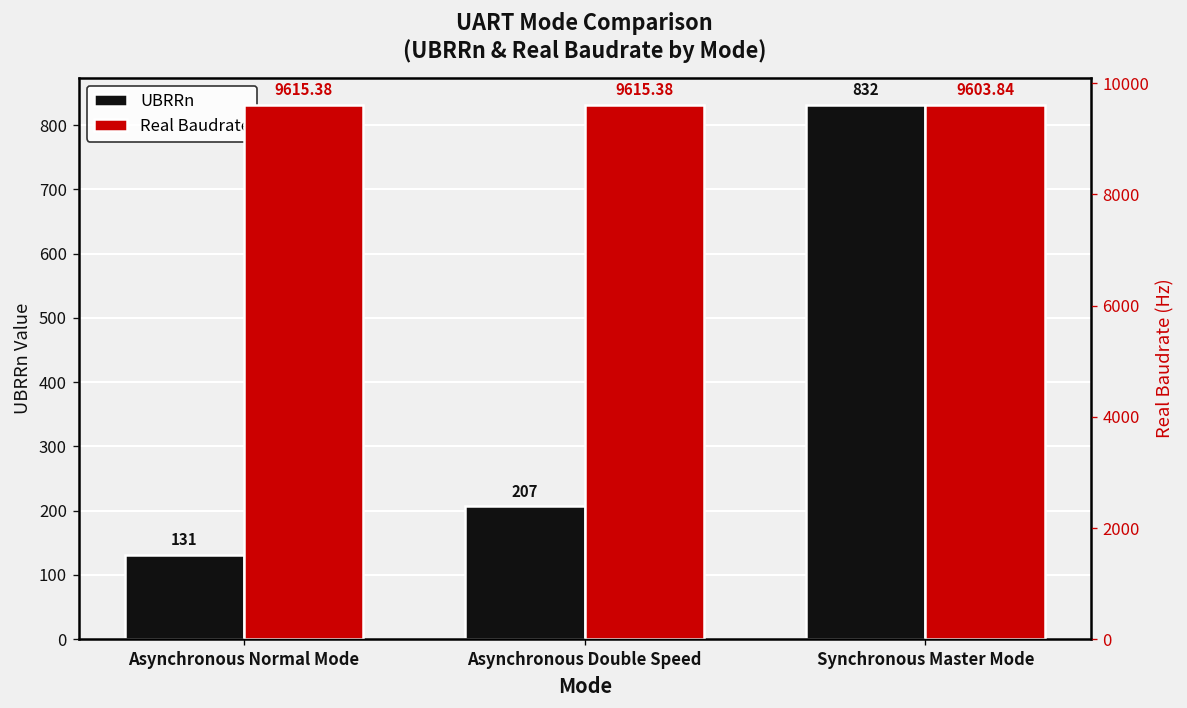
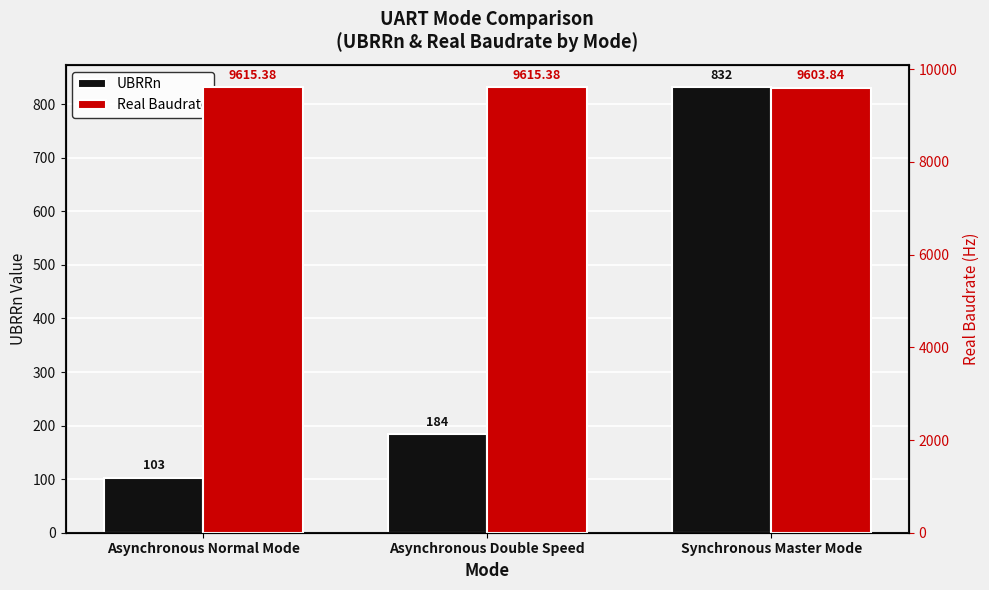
UBRRn, Asynchronous Normal Mode: 131 -> 103
UBRRn, Asynchronous Double Speed: 207 -> 184
